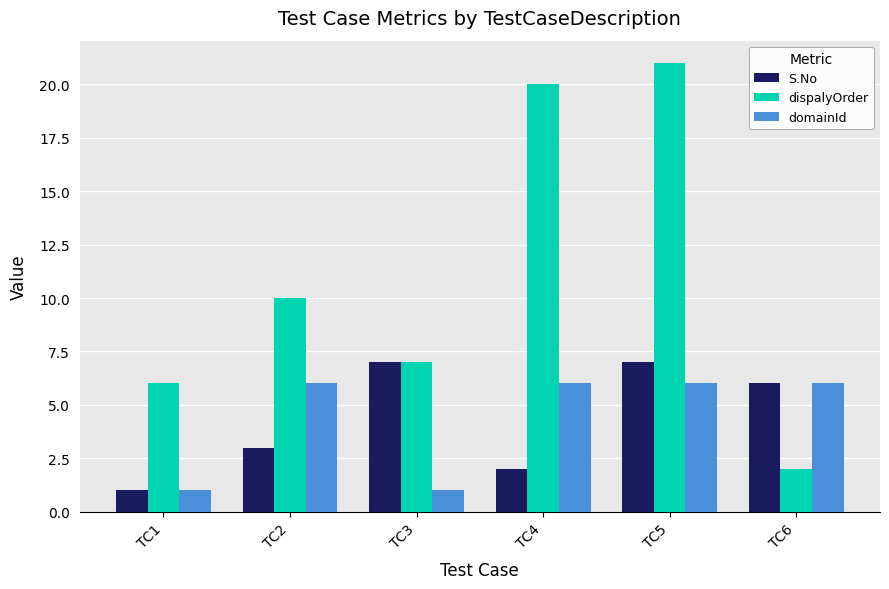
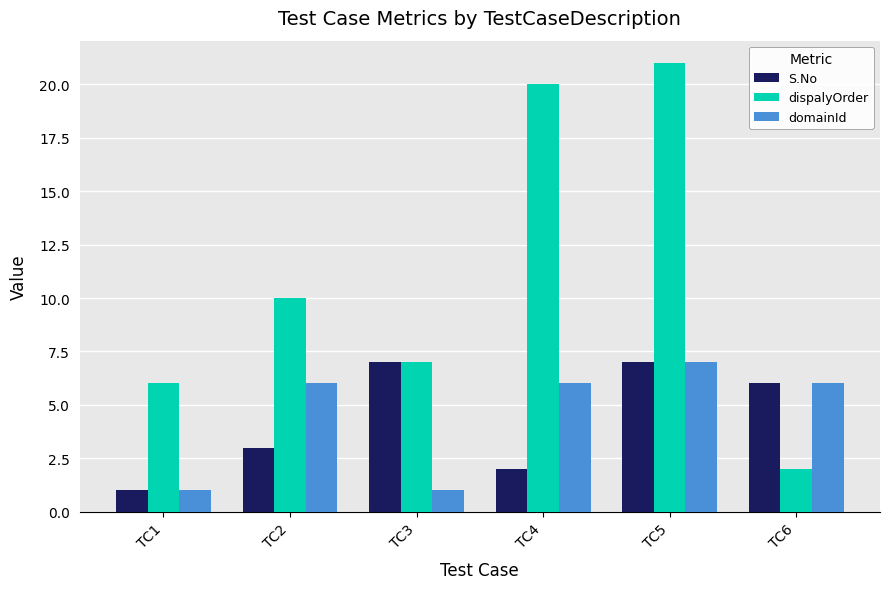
domainId, TC5: 6 -> 7
